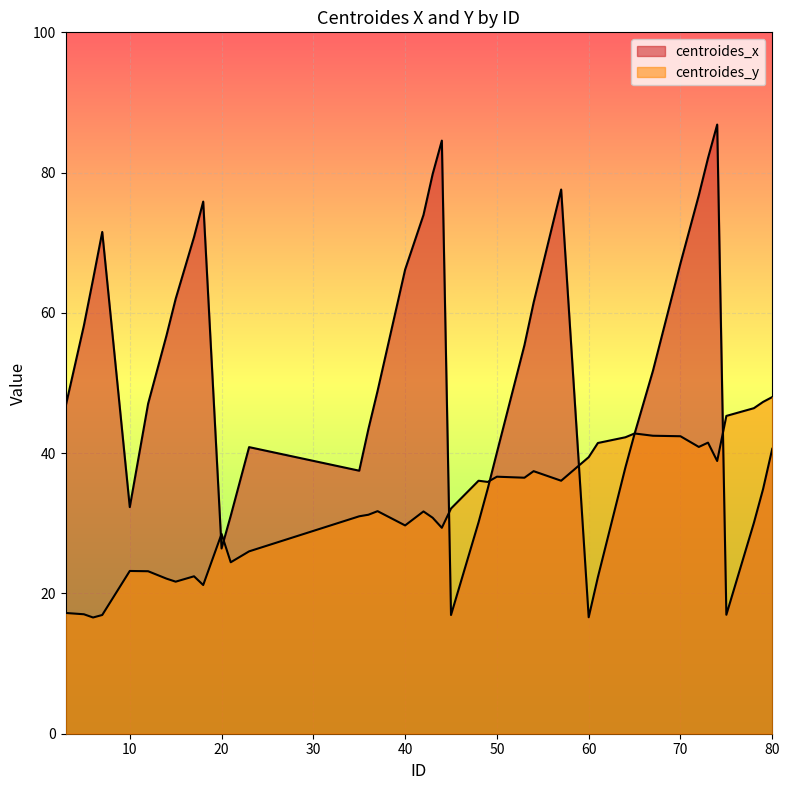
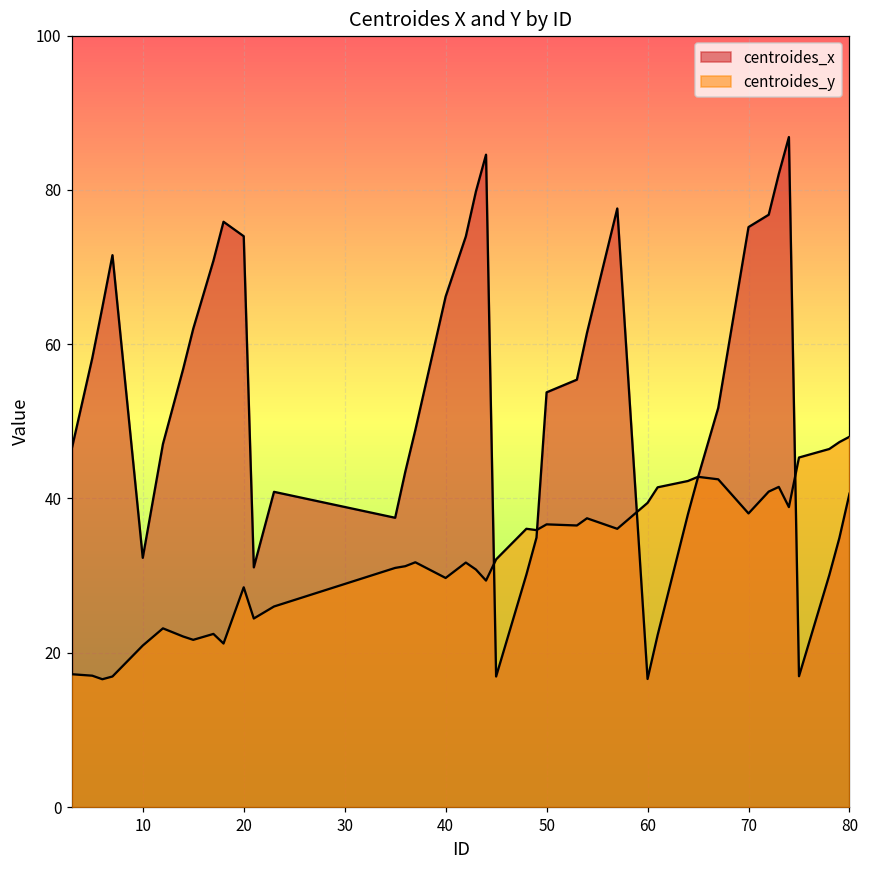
centroides_y, 10: 23 -> 21
centroides_x, 20: 26 -> 74
centroides_x, 50: 40 -> 54
centroides_x, 70: 67 -> 75
centroides_y, 70: 42 -> 38
